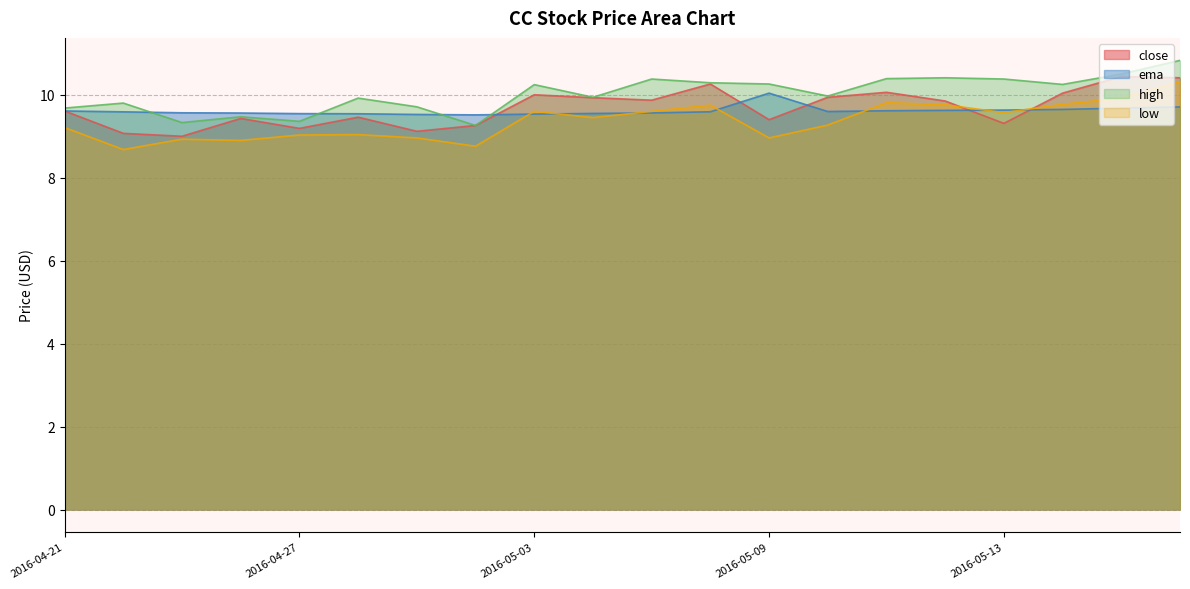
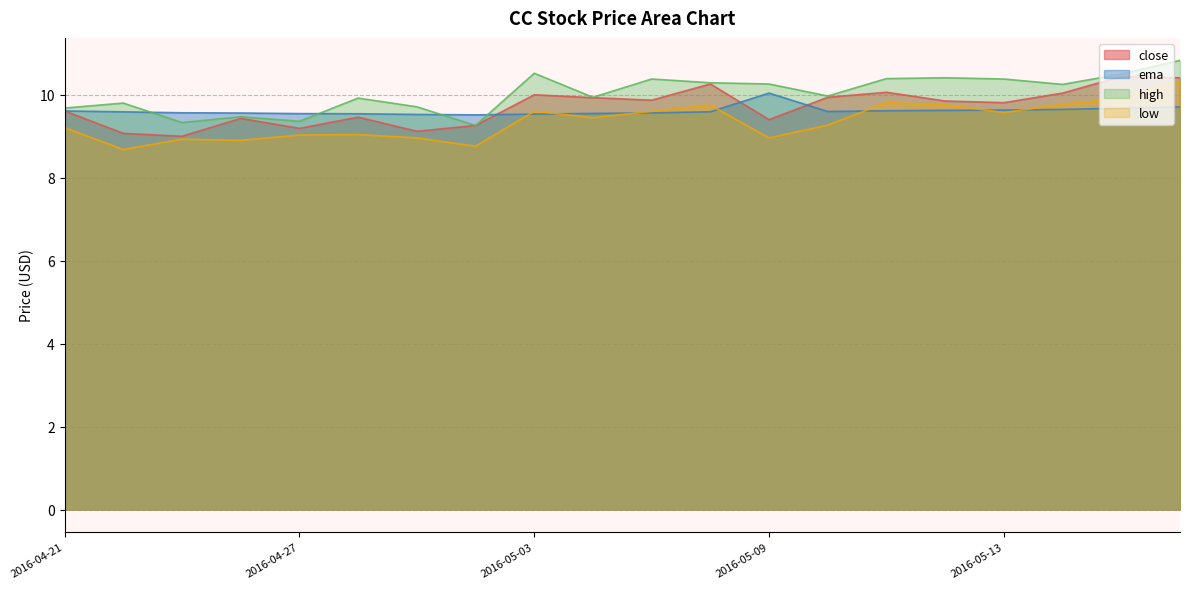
high, 2016-05-03: 10.2 -> 10.5
close, 2016-05-13: 9.3 -> 9.8
